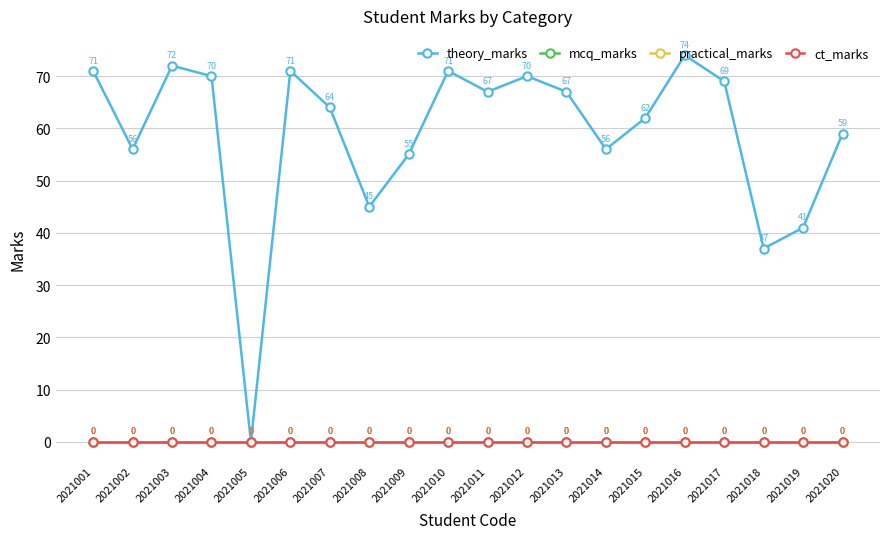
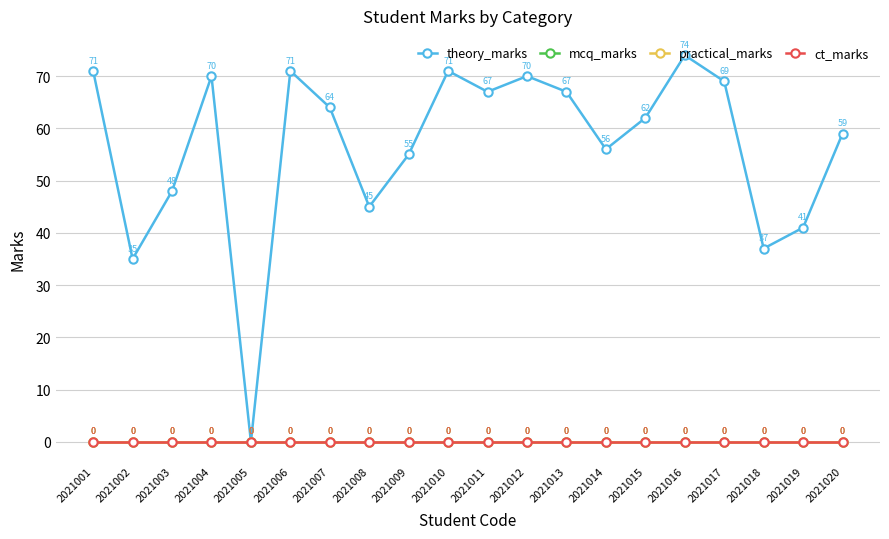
theory_marks, 2021002: 56 -> 35
theory_marks, 2021003: 72 -> 48
